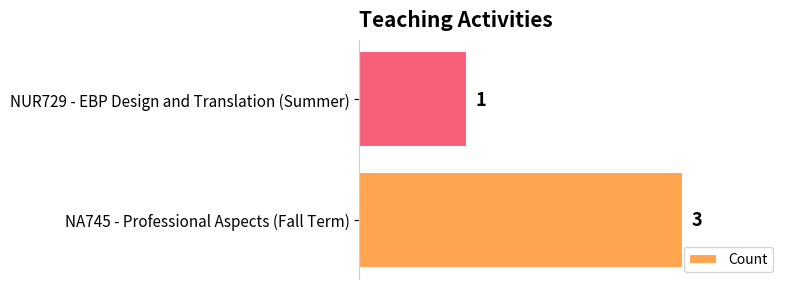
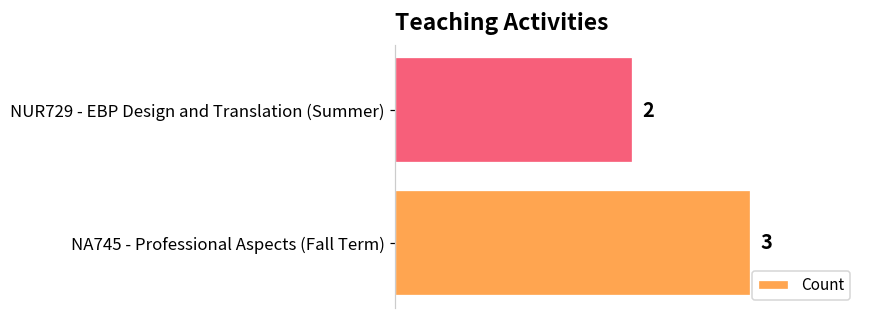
NUR729 - EBP Design and Translation (Summer): 1 -> 2
